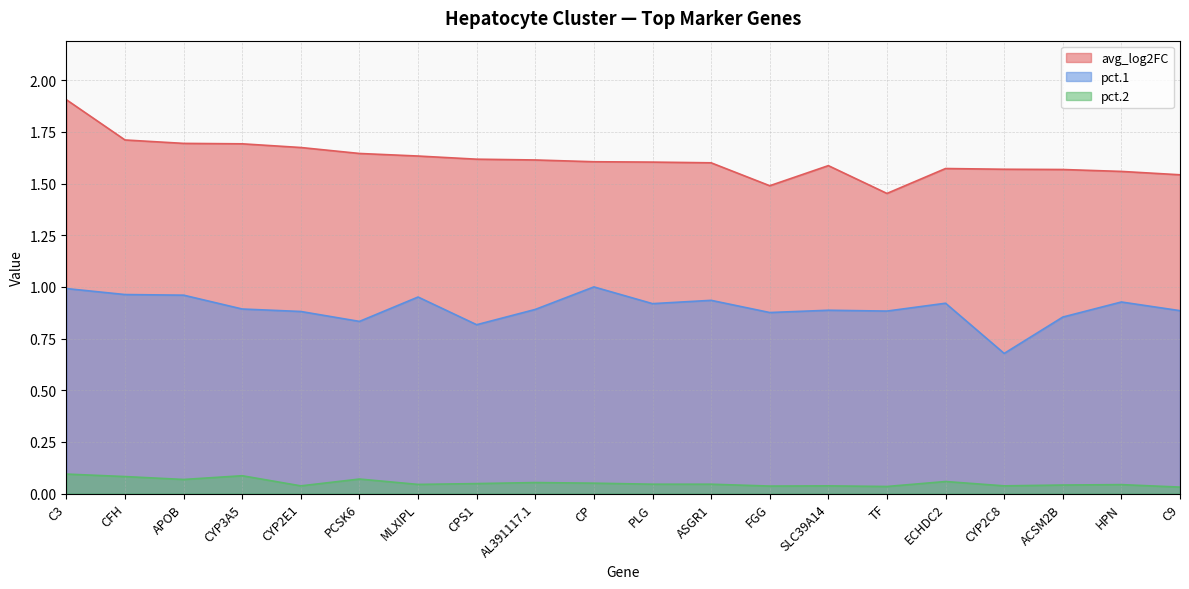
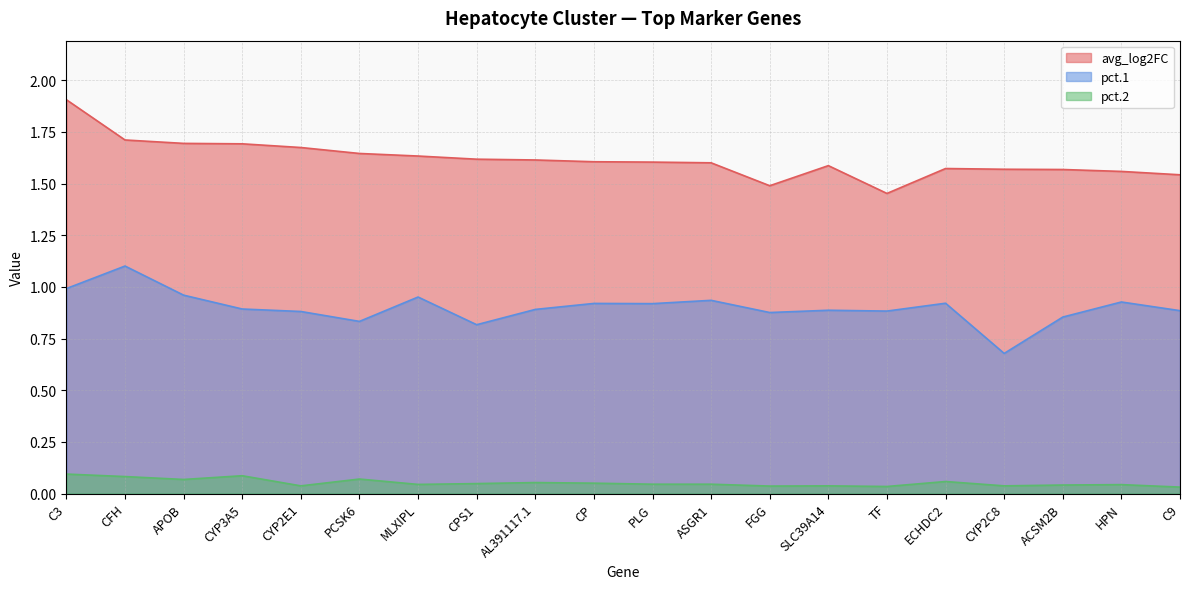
pct.1, CFH: 0.96 -> 1.10
pct.1, CP: 1.00 -> 0.92
